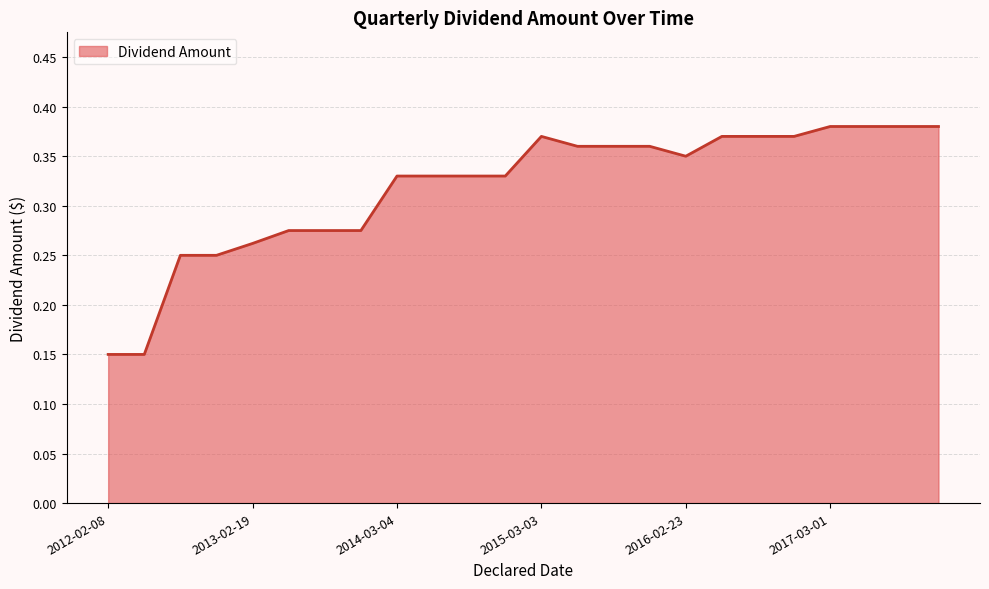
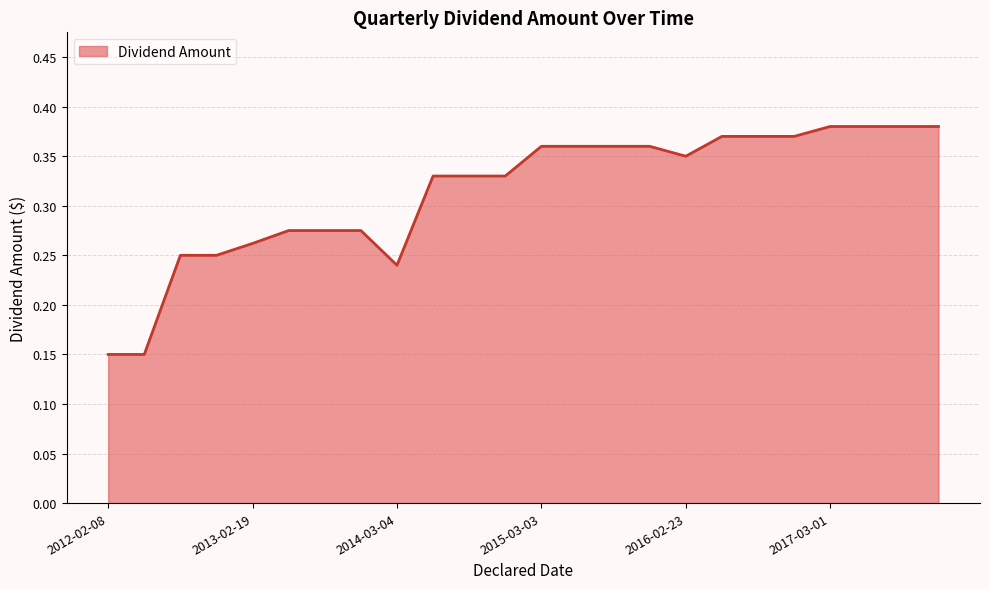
2014-03-04: 0.33 -> 0.24
2015-03-03: 0.37 -> 0.36
